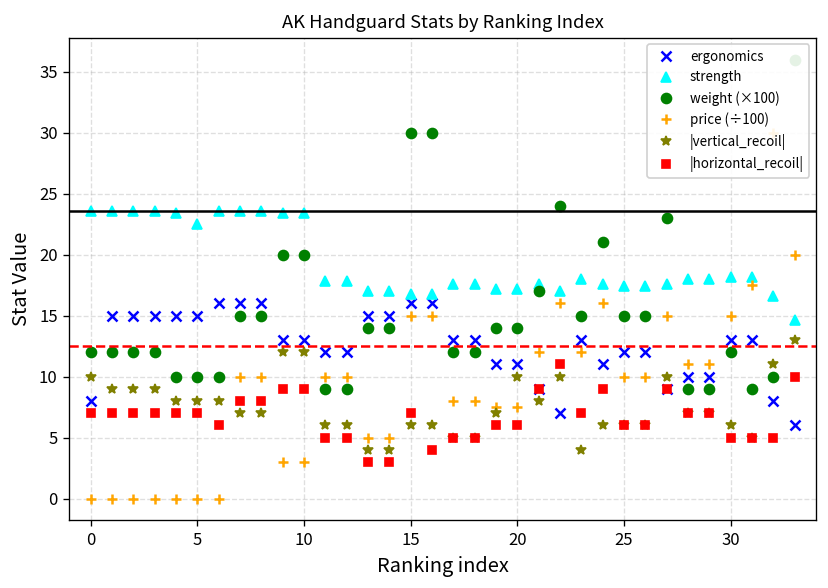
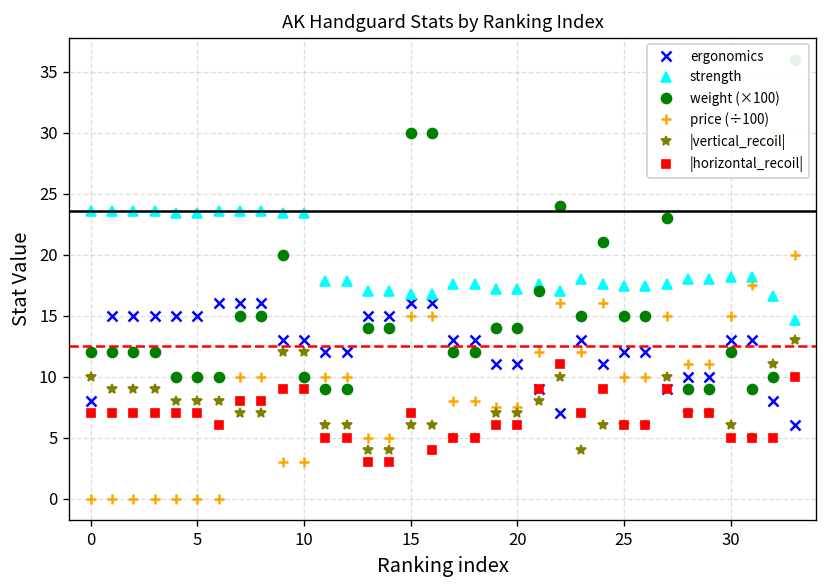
strength, 5: 22.5 -> 23.4
weight (×100), 10: 20.0 -> 10.0
|vertical_recoil|, 20: 10.0 -> 7.0
